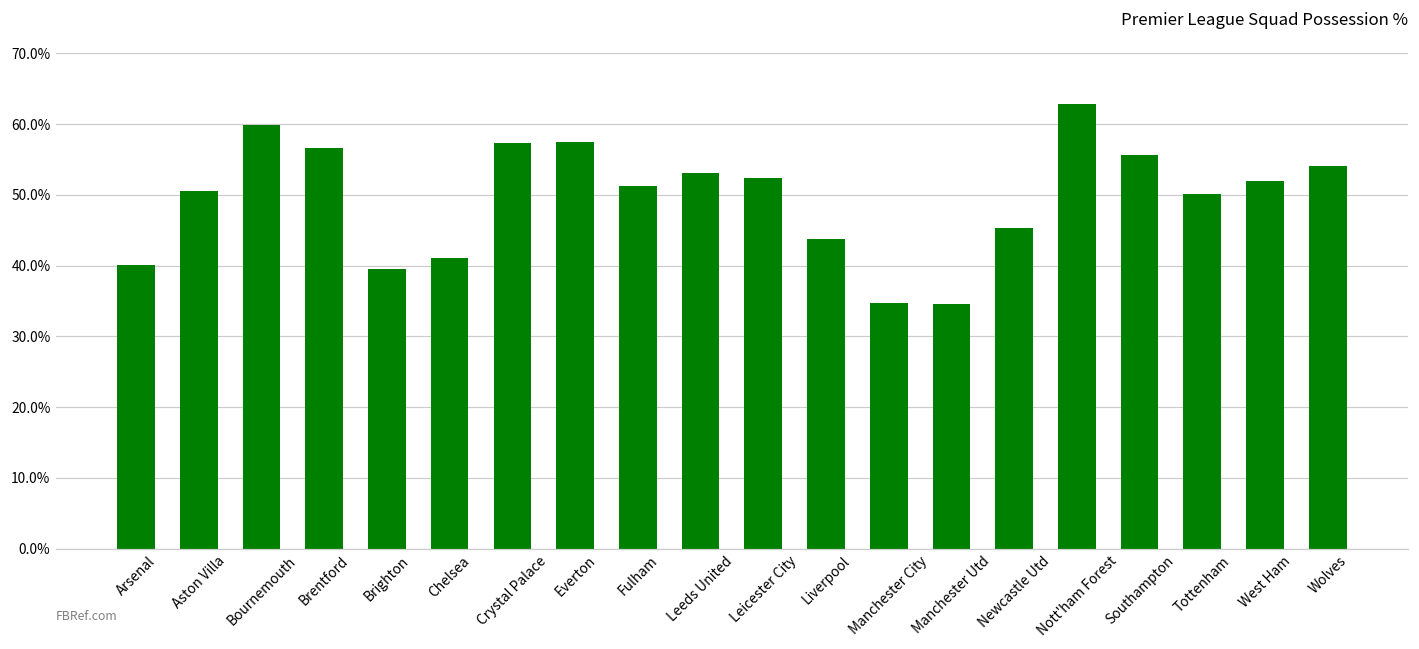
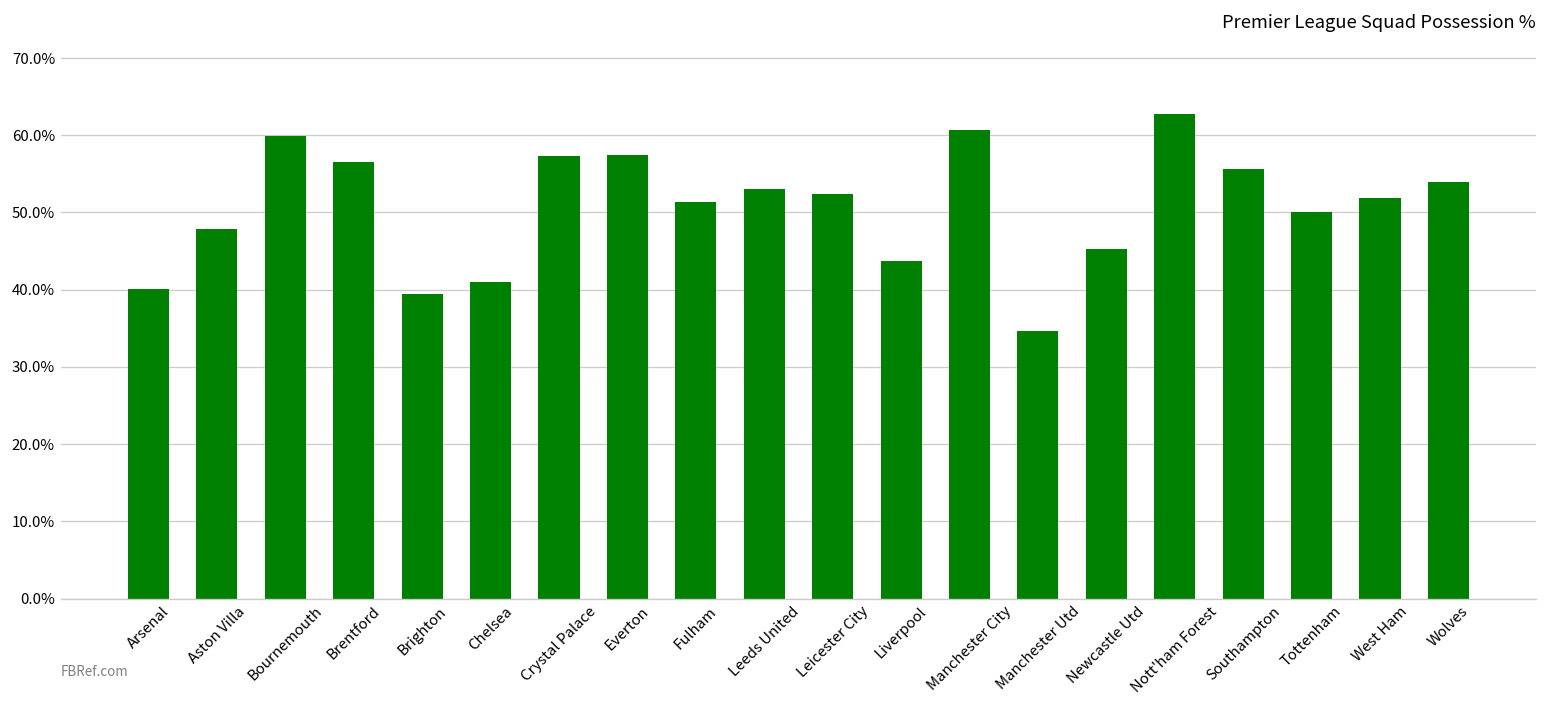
Aston Villa: 51% -> 48%
Manchester City: 35% -> 61%
